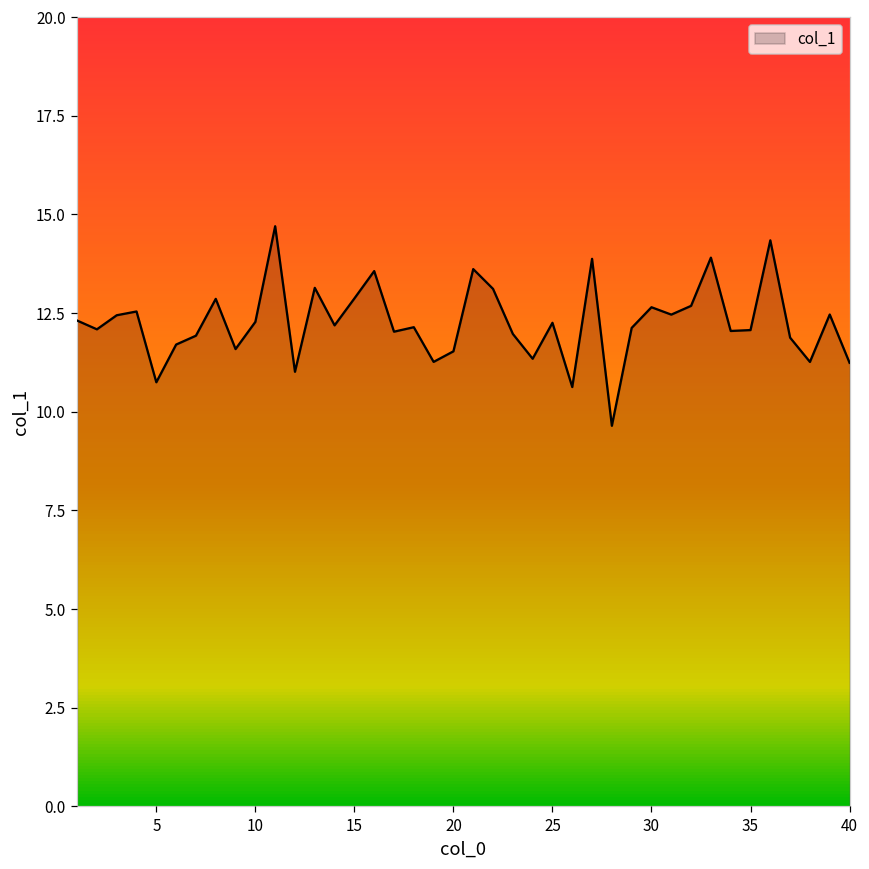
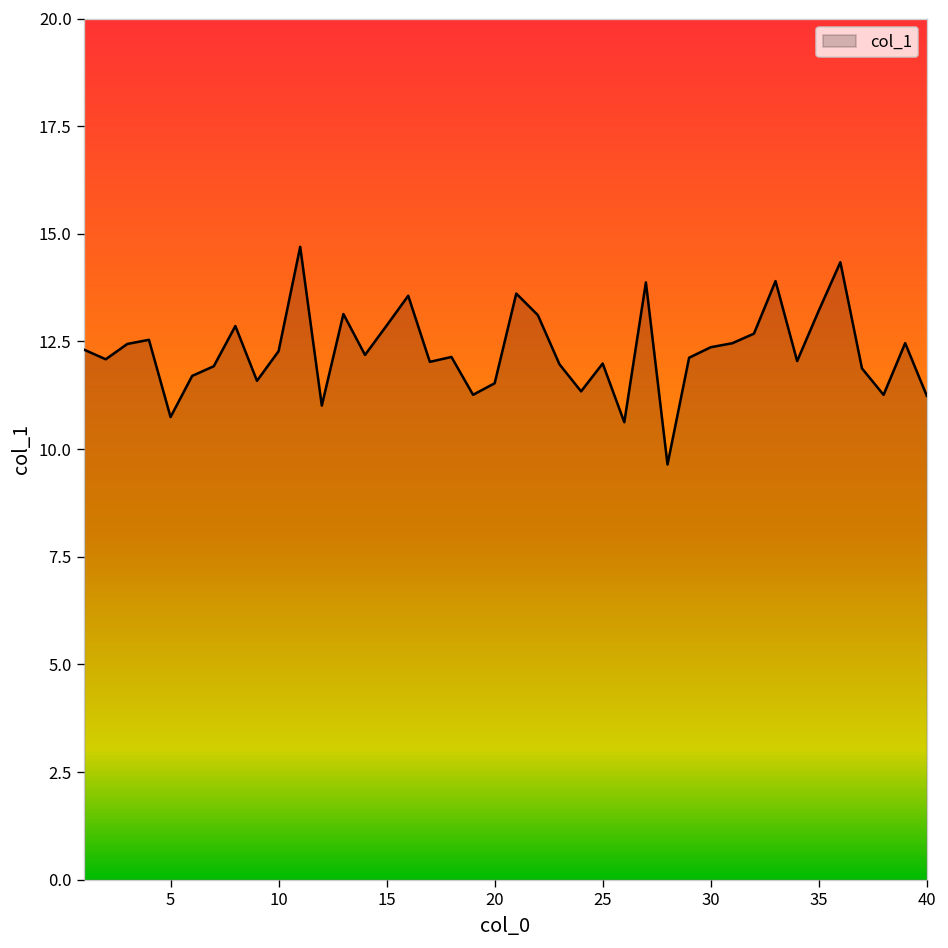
25: 12.3 -> 12.0
30: 12.6 -> 12.4
35: 12.1 -> 13.2
